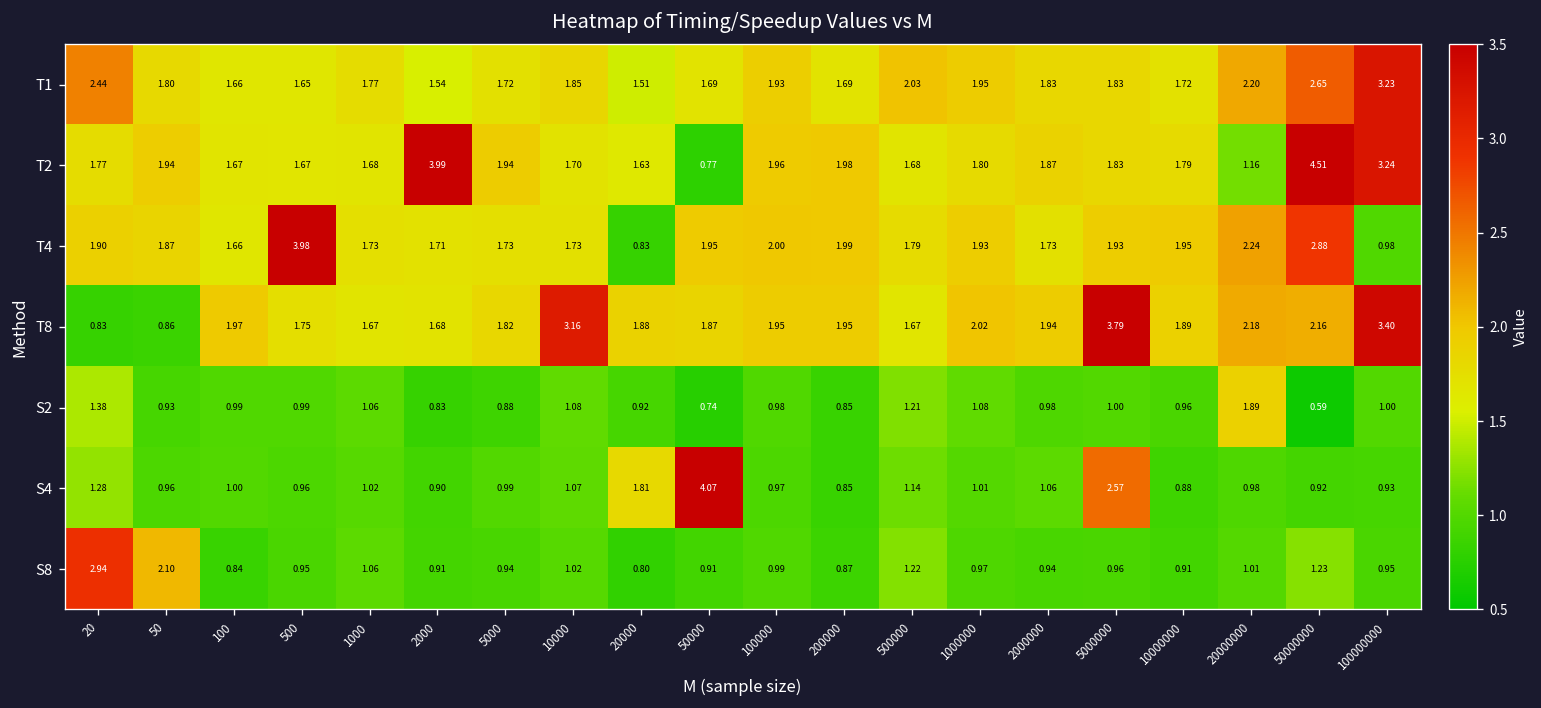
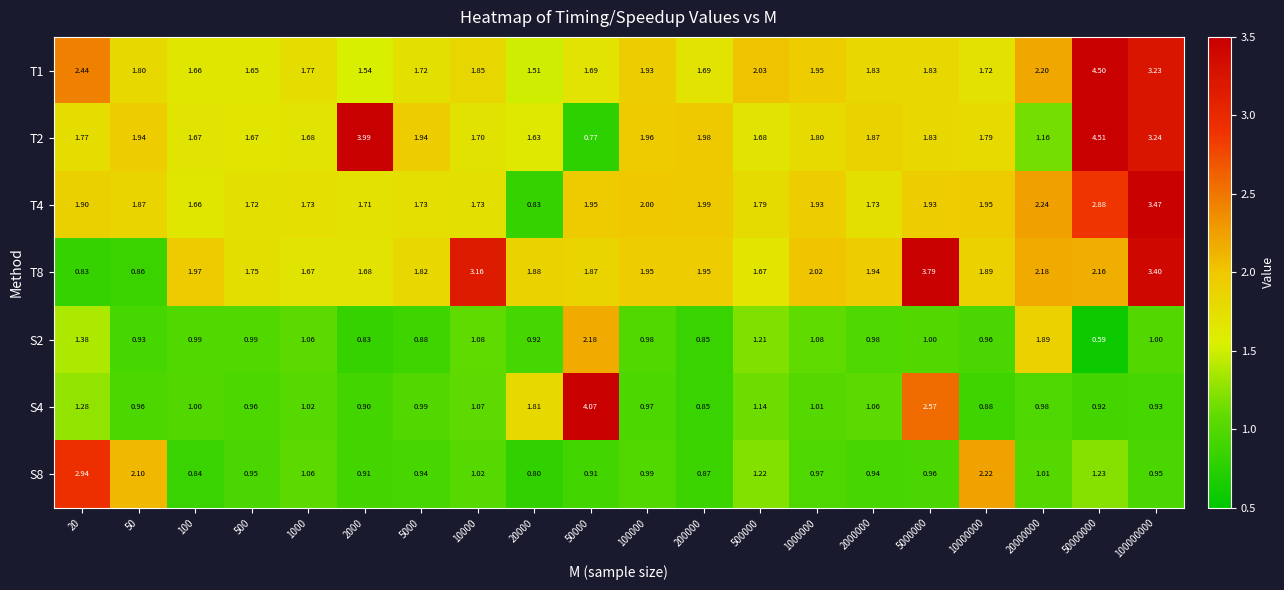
T1, 50000000: 2.65 -> 4.50
T4, 500: 3.98 -> 1.72
T4, 100000000: 0.98 -> 3.47
S2, 50000: 0.74 -> 2.18
S8, 10000000: 0.91 -> 2.22
